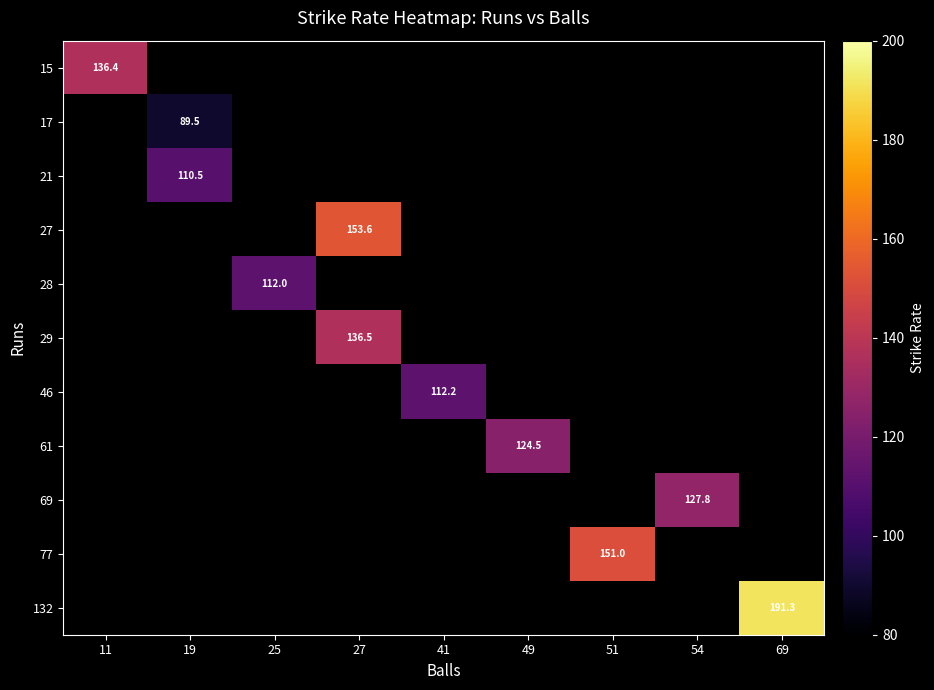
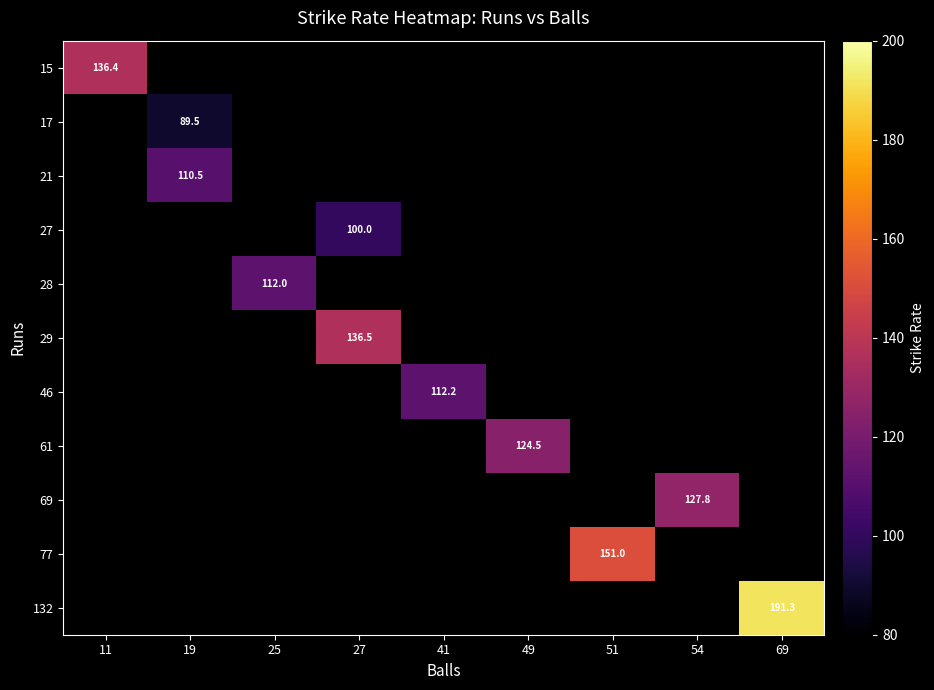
27, 27: 153.6 -> 100.0
